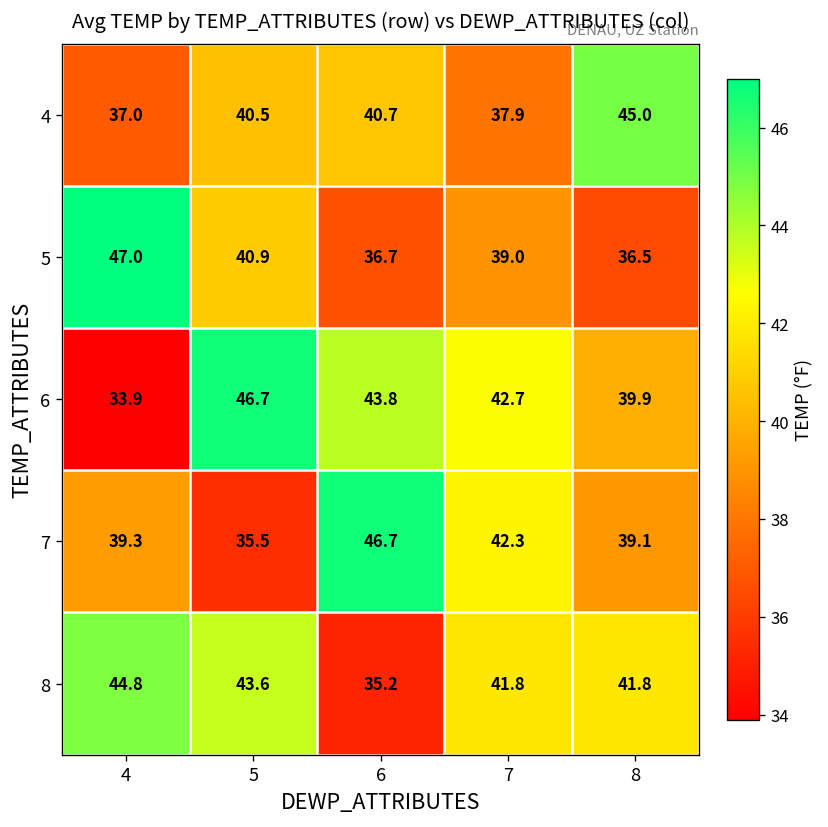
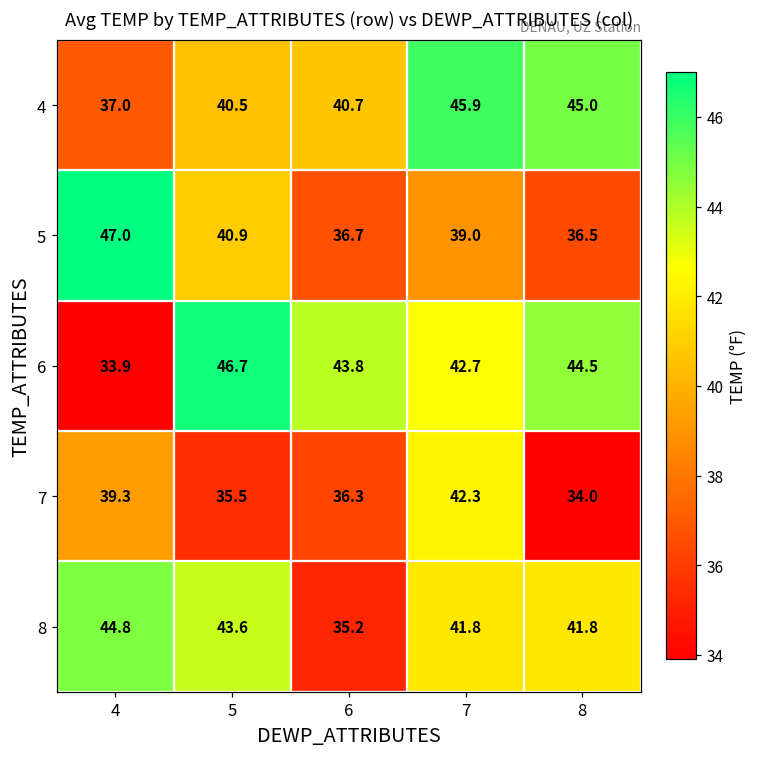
4, 7: 37.9 -> 45.9
6, 8: 39.9 -> 44.5
7, 6: 46.7 -> 36.3
7, 8: 39.1 -> 34.0
